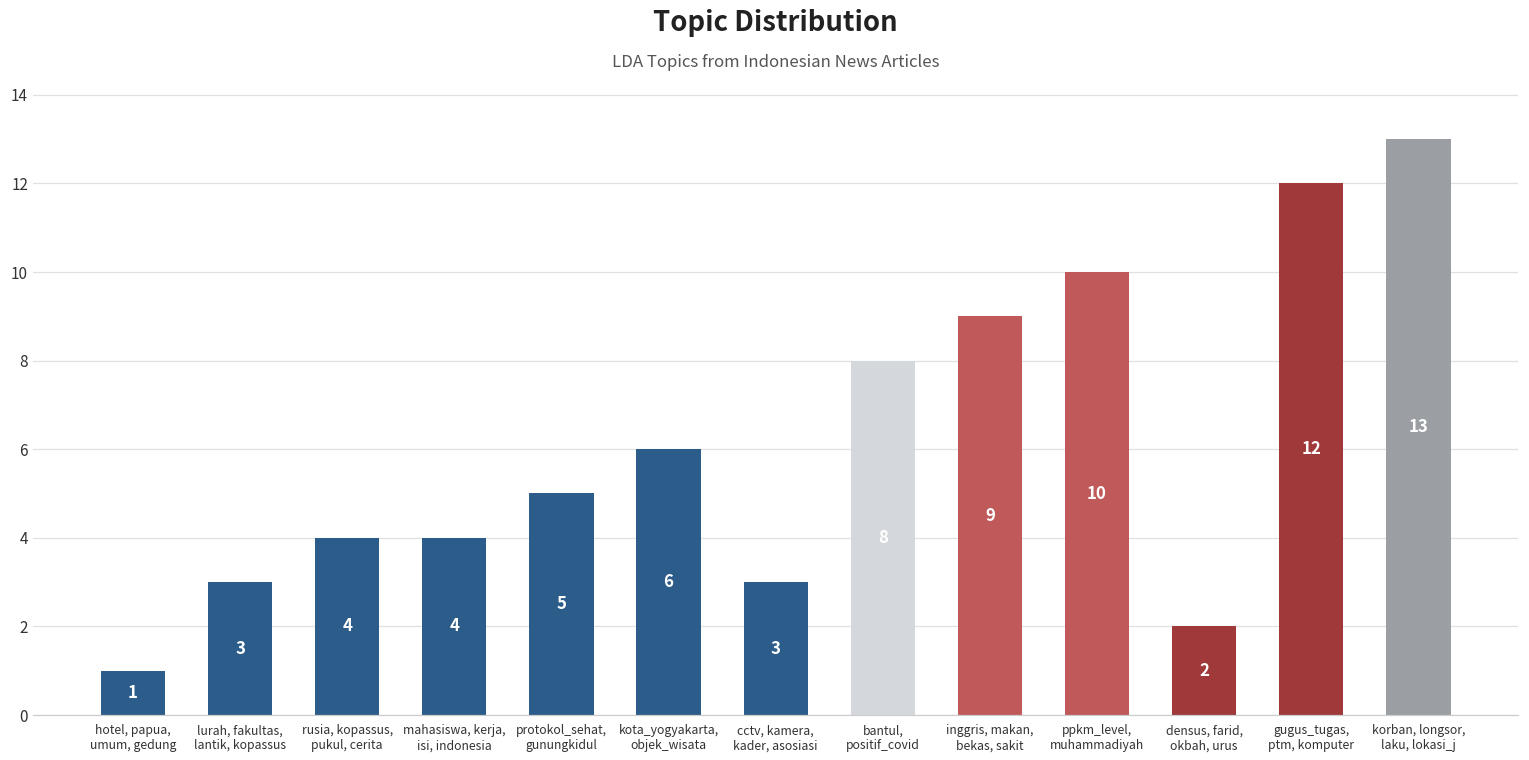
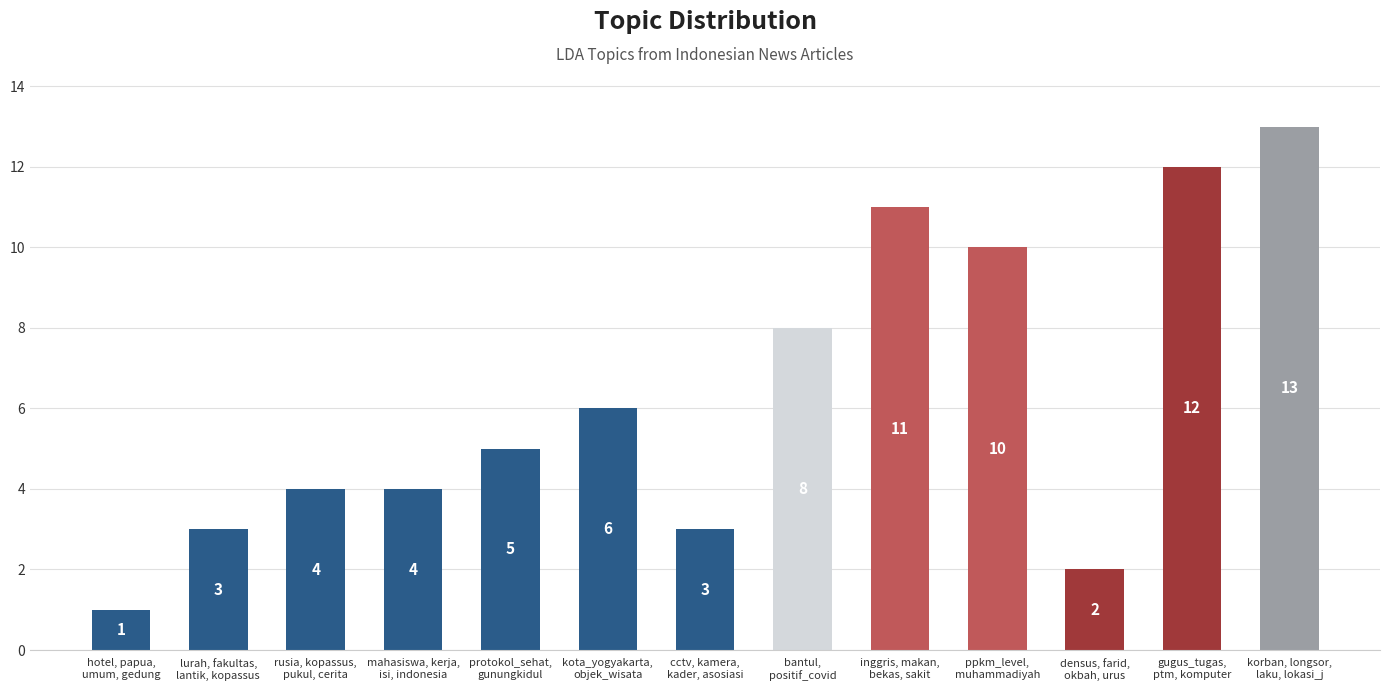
inggris, makan, bekas, sakit: 9 -> 11
